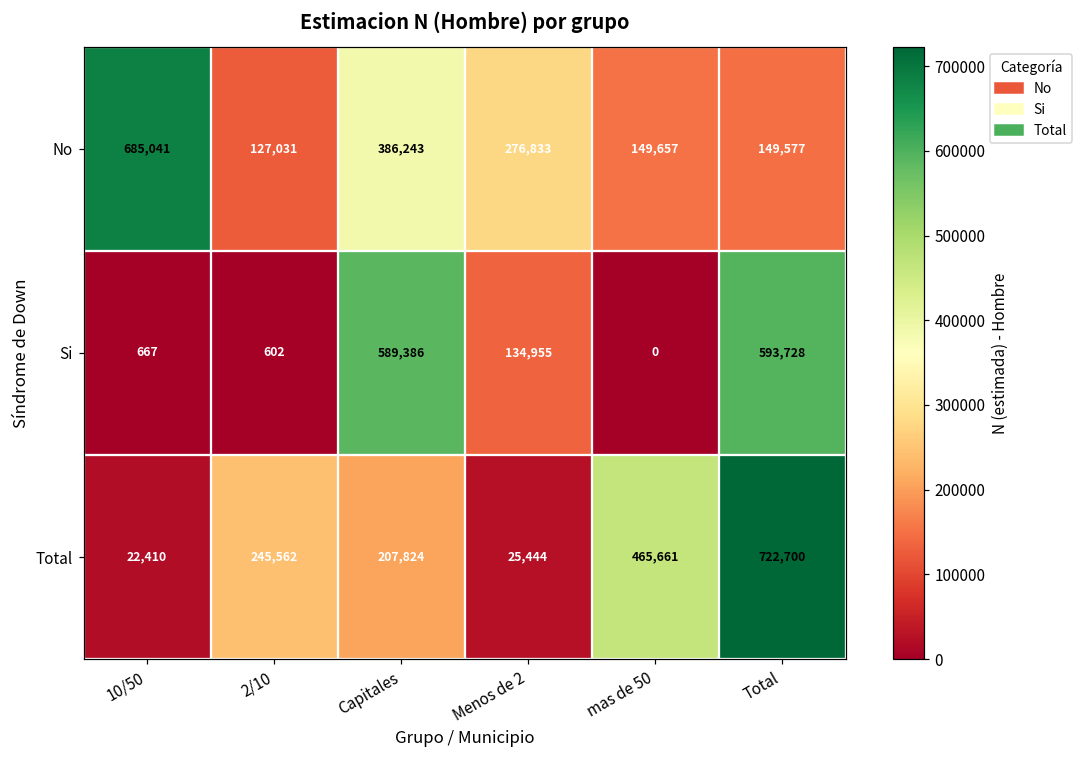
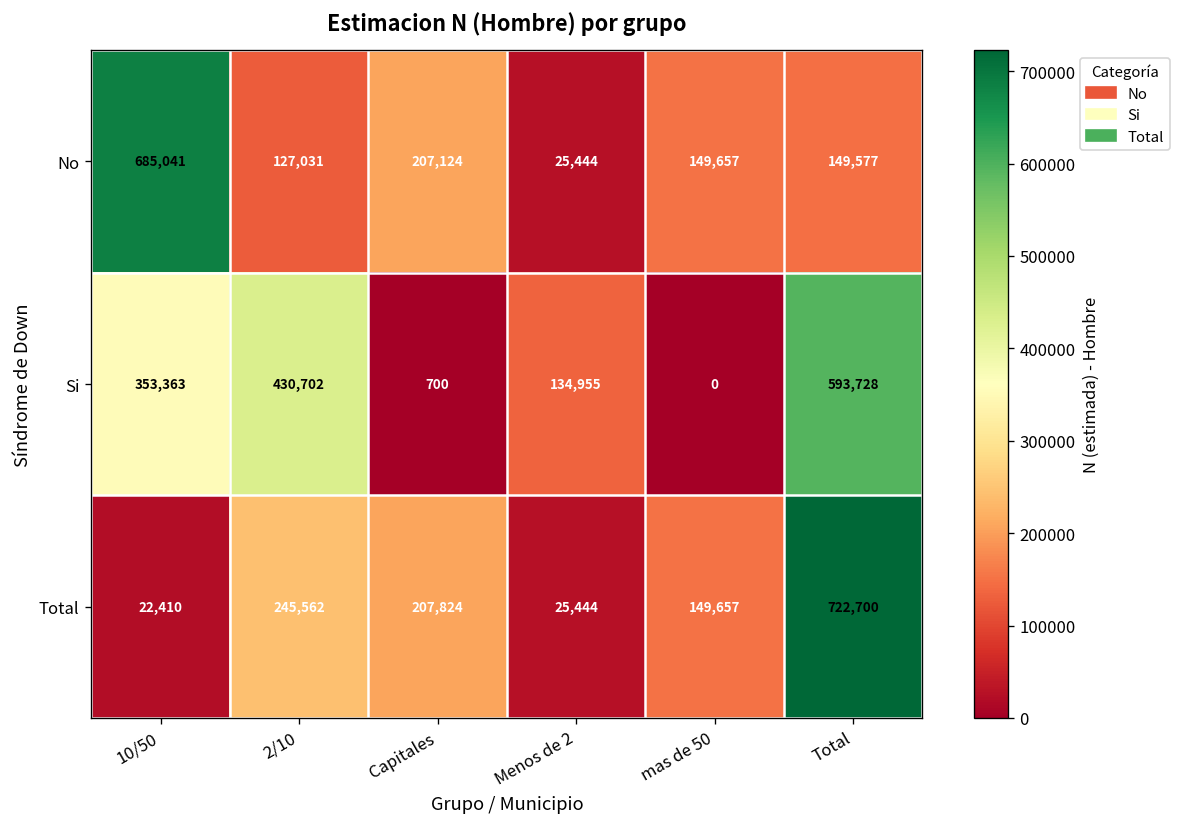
No, Capitales: 386,243 -> 207,124
No, Menos de 2: 276,833 -> 25,444
Si, 10/50: 667 -> 353,363
Si, 2/10: 602 -> 430,702
Si, Capitales: 589,386 -> 700
Total, mas de 50: 465,661 -> 149,657
